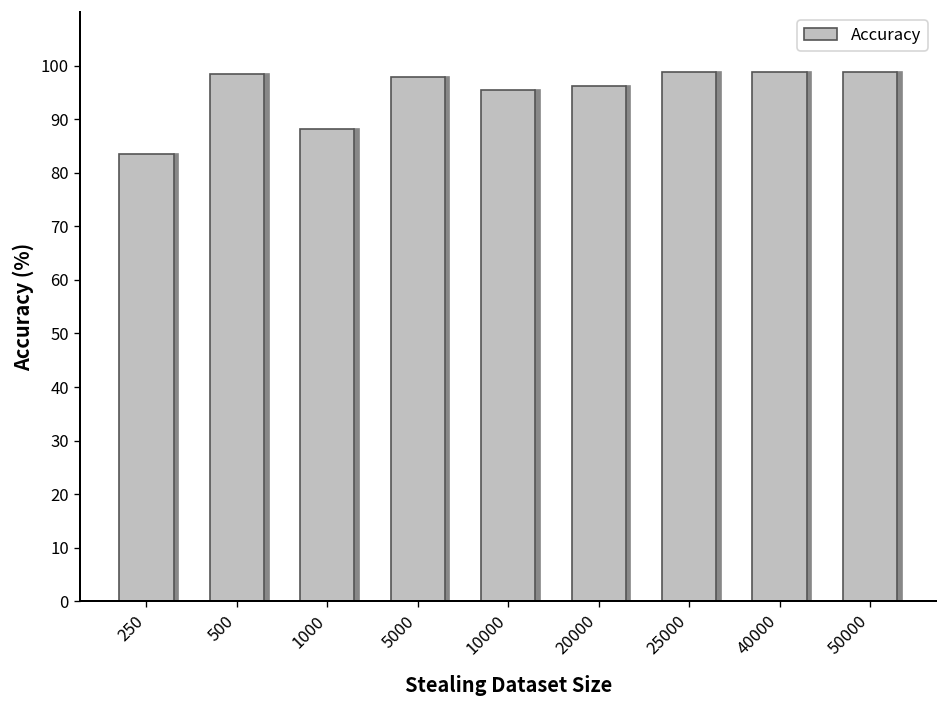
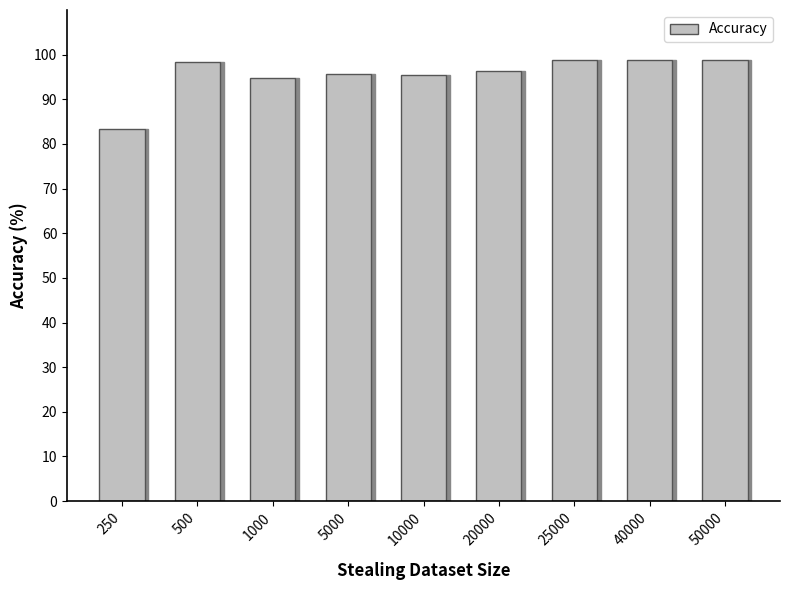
1000: 88 -> 95
5000: 98 -> 96
